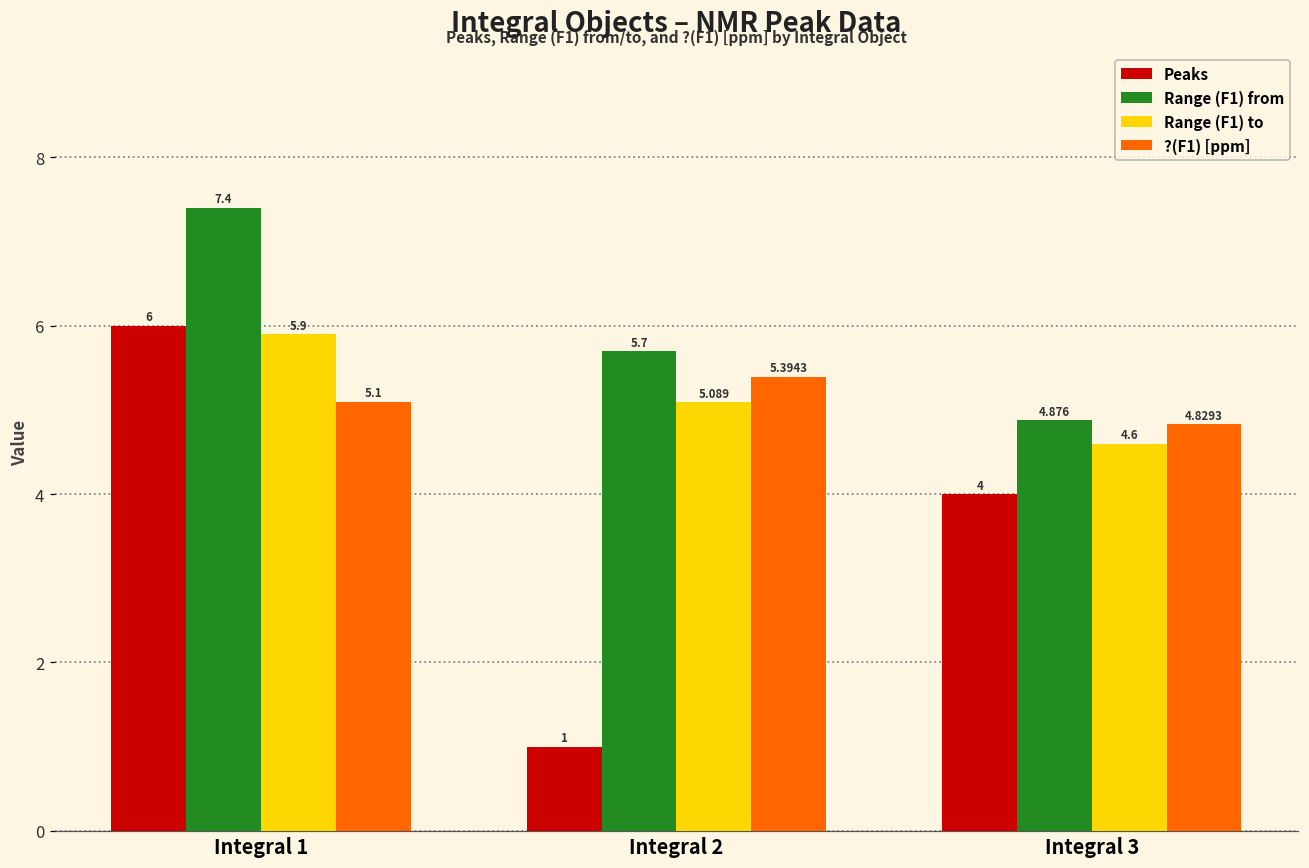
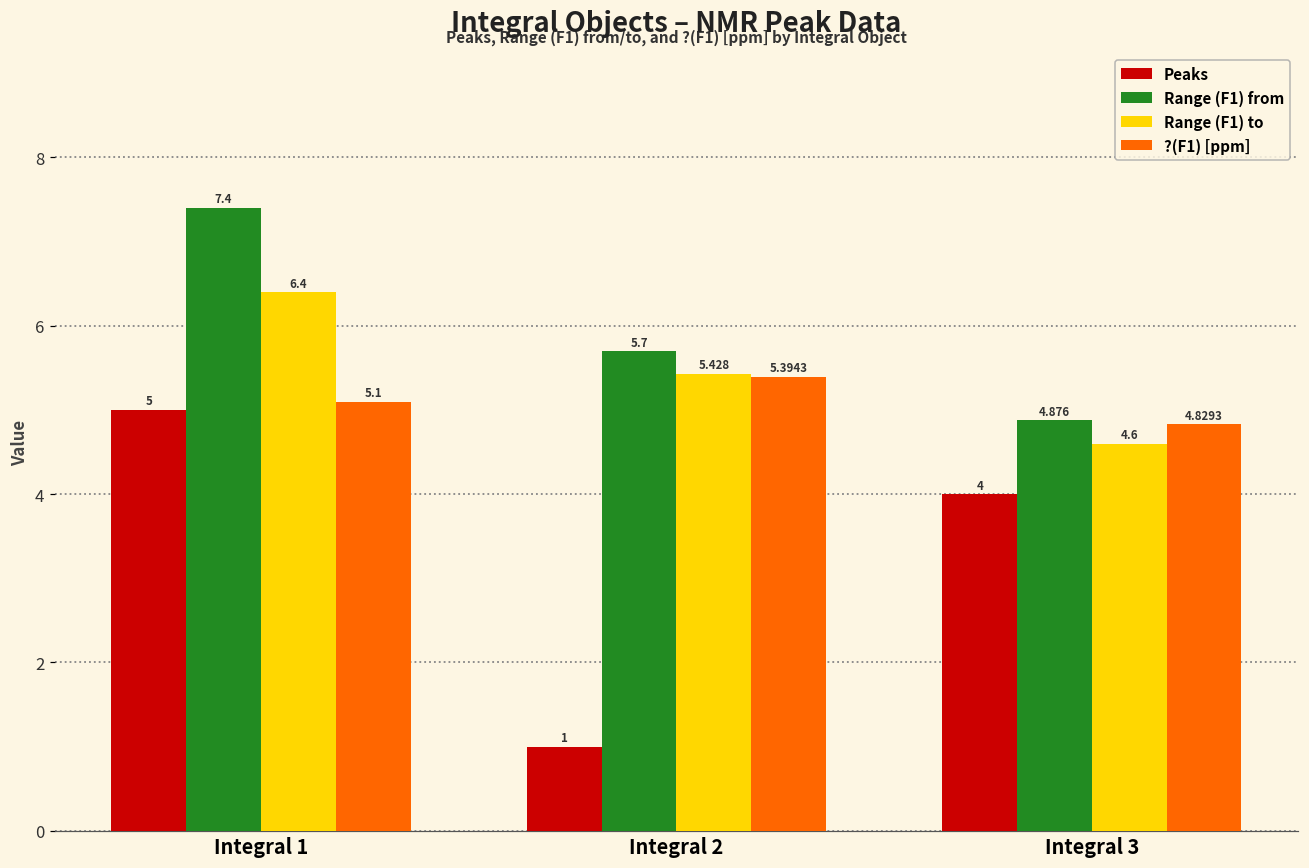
Peaks, Integral 1: 6 -> 5
Range (F1) to, Integral 1: 5.9 -> 6.4
Range (F1) to, Integral 2: 5.089 -> 5.428
